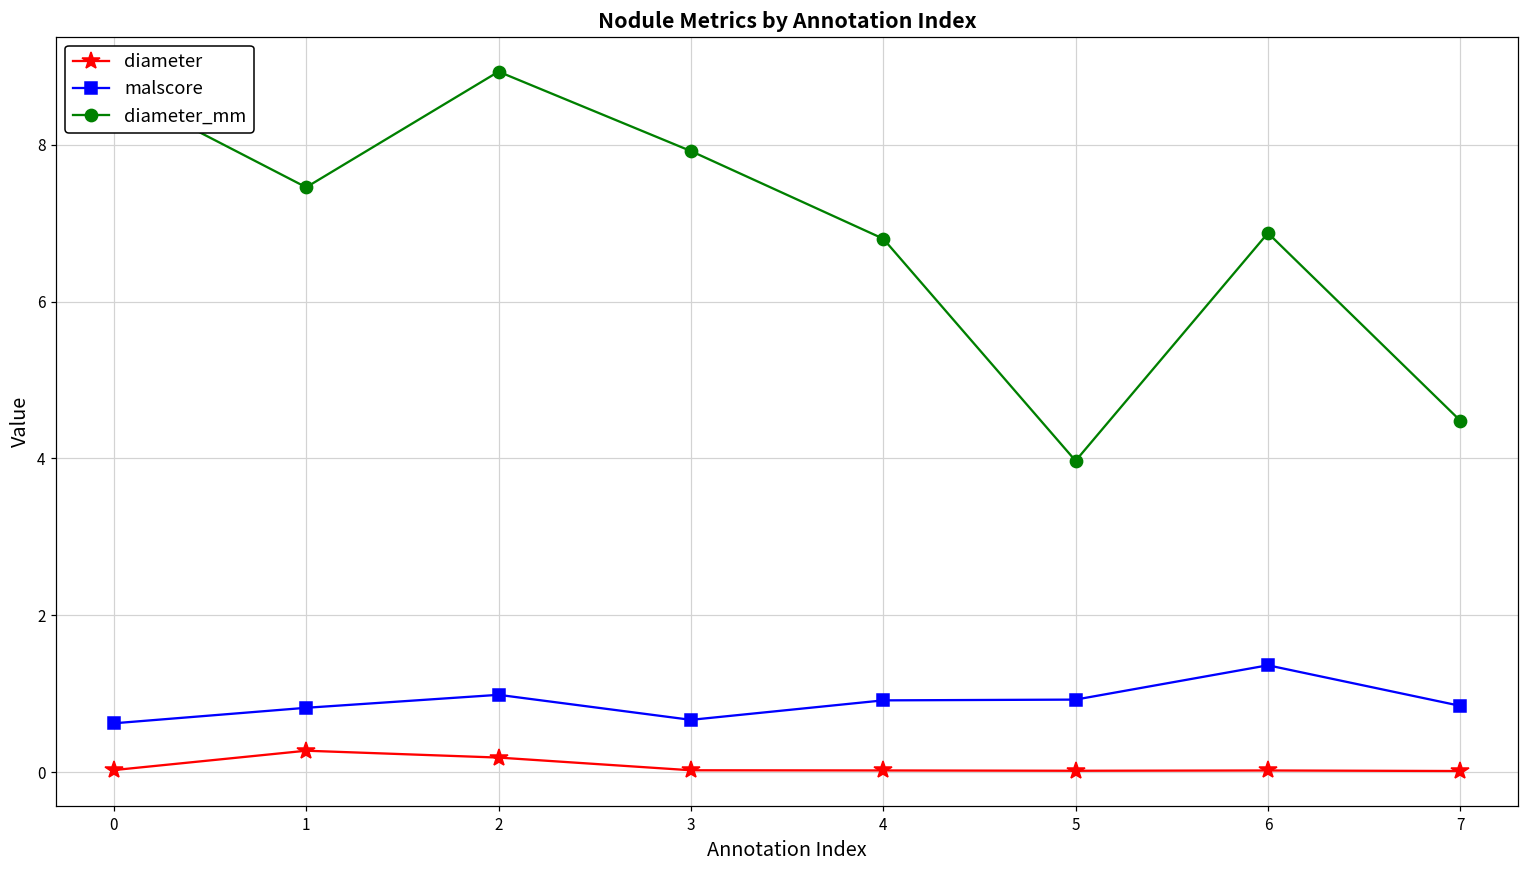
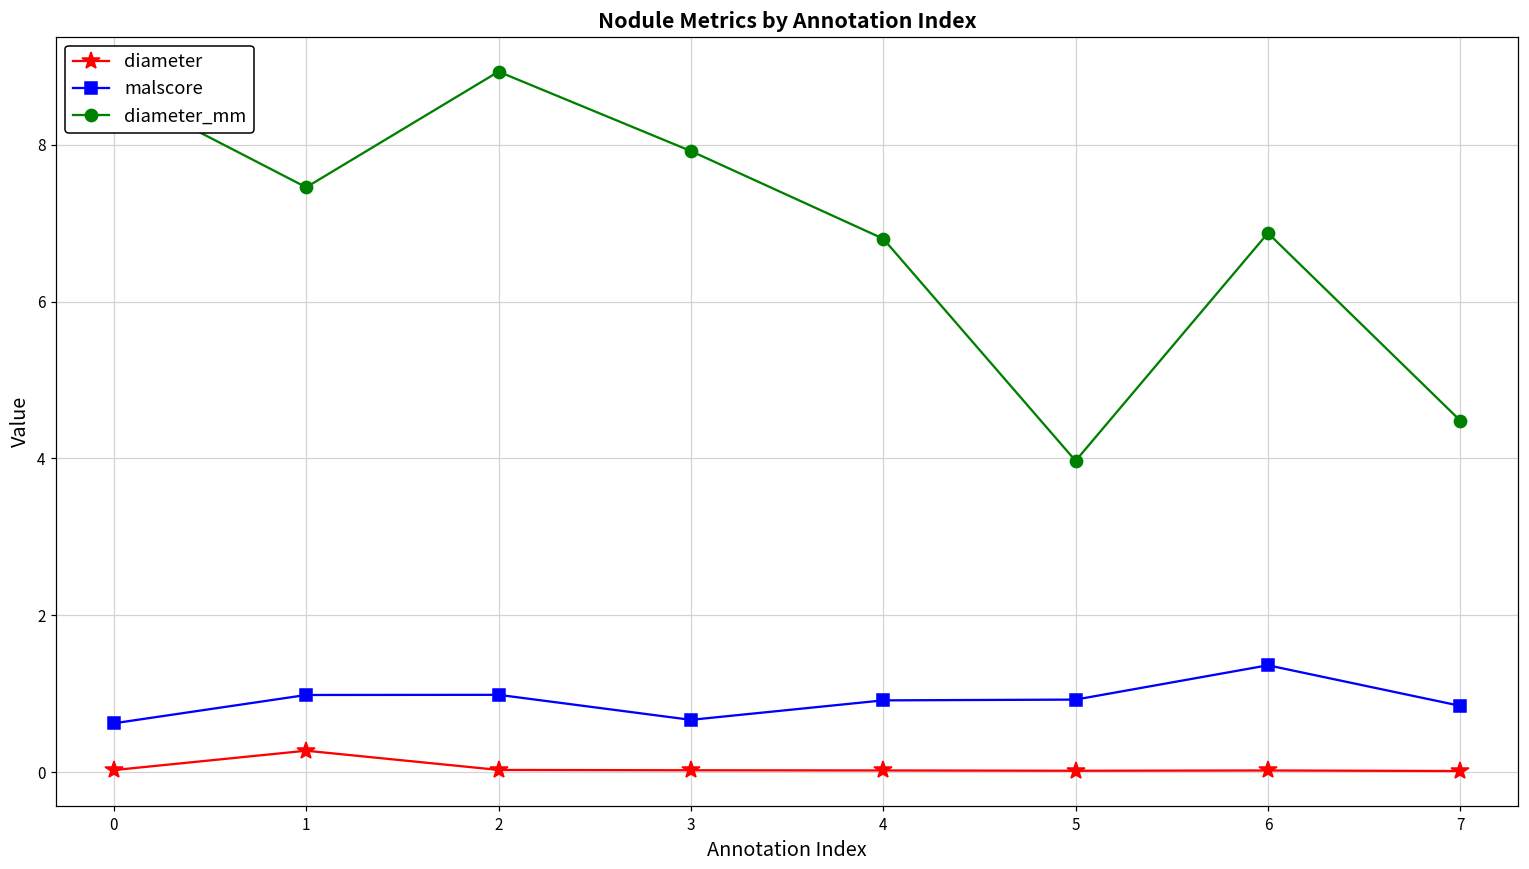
malscore, 1: 0.8 -> 1.0
diameter, 2: 0.2 -> 0.0
